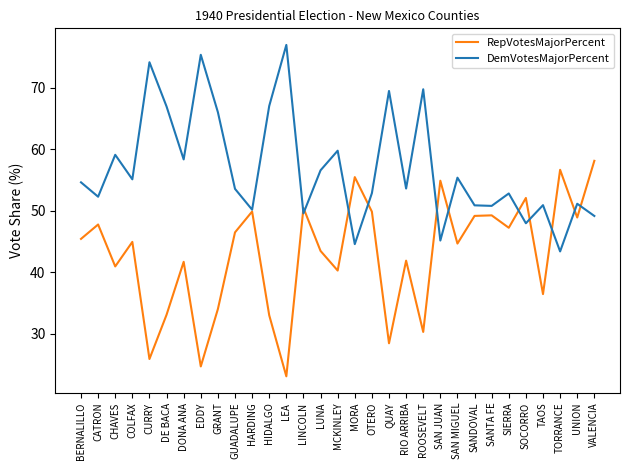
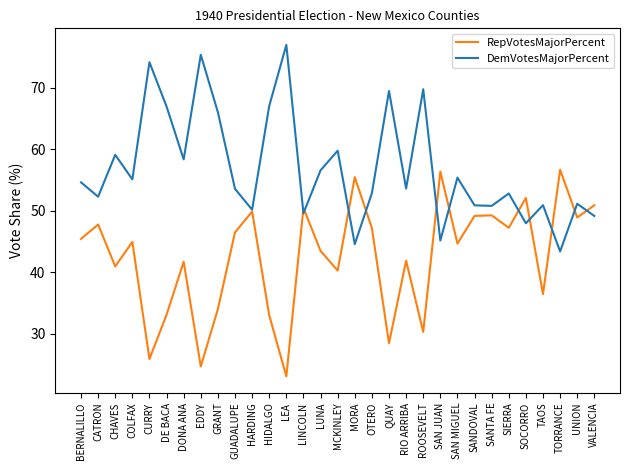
RepVotesMajorPercent, OTERO: 50 -> 47
RepVotesMajorPercent, SAN JUAN: 55 -> 56
RepVotesMajorPercent, VALENCIA: 58 -> 51
